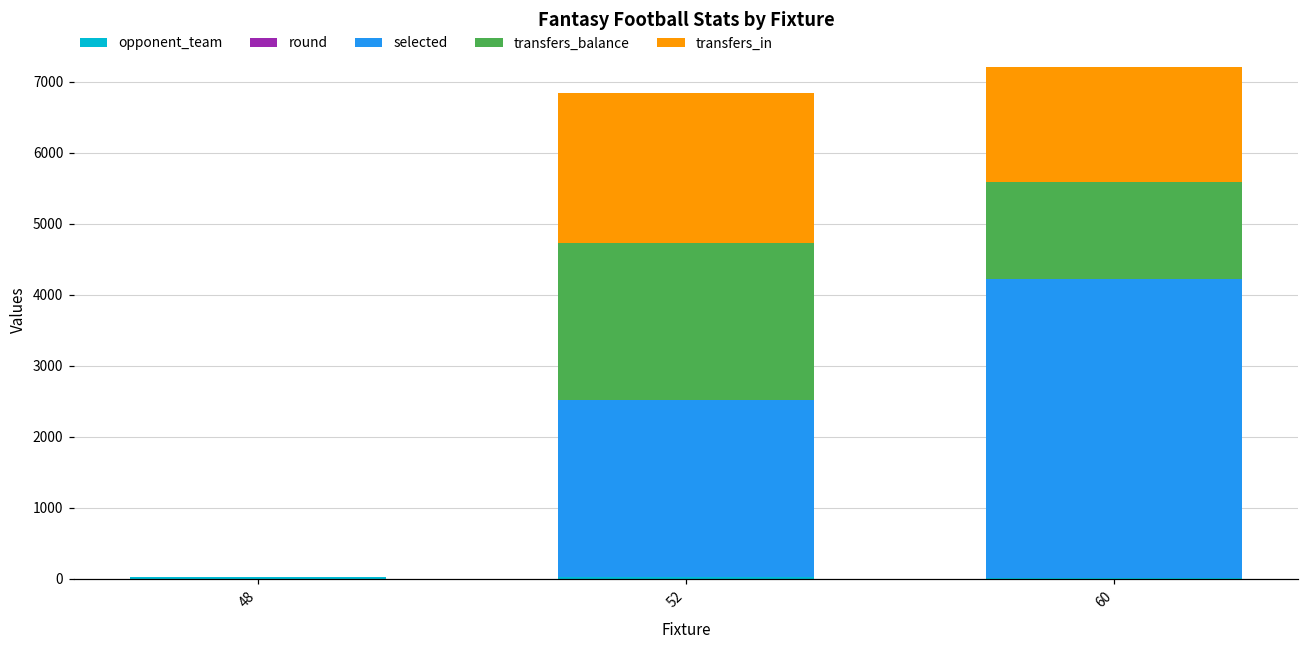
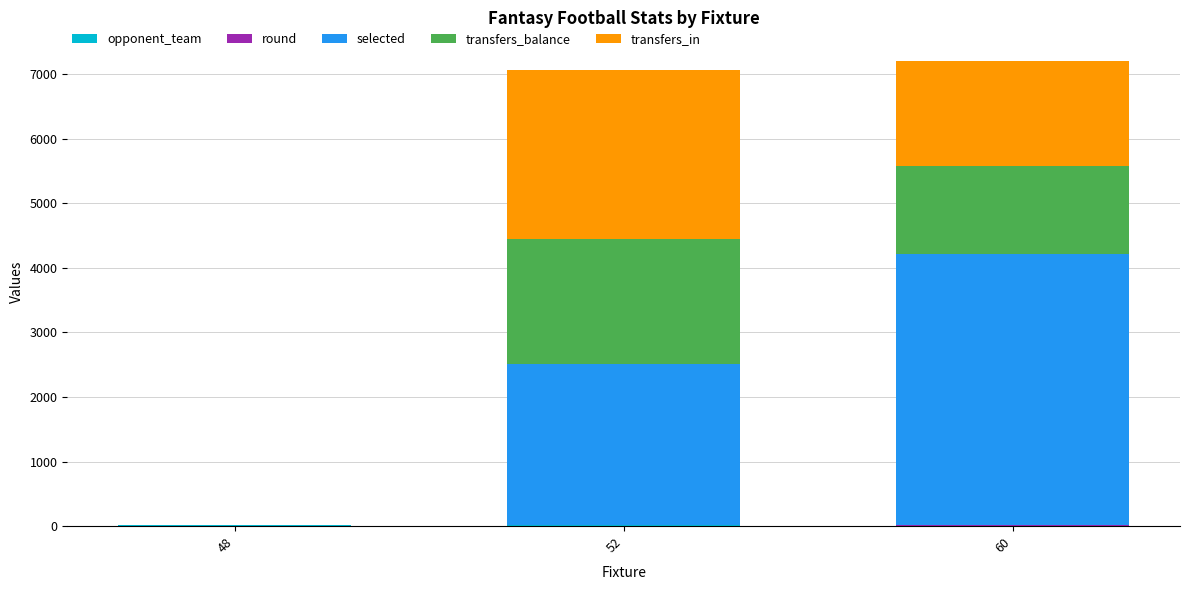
transfers_balance, 52: 2200 -> 1900
transfers_in, 52: 2100 -> 2600
